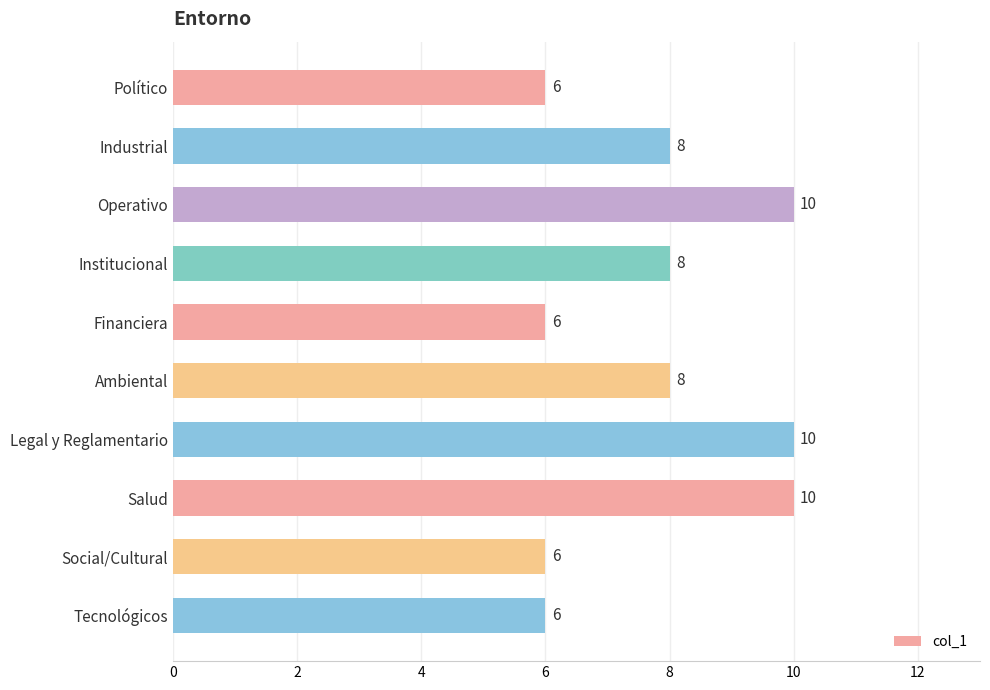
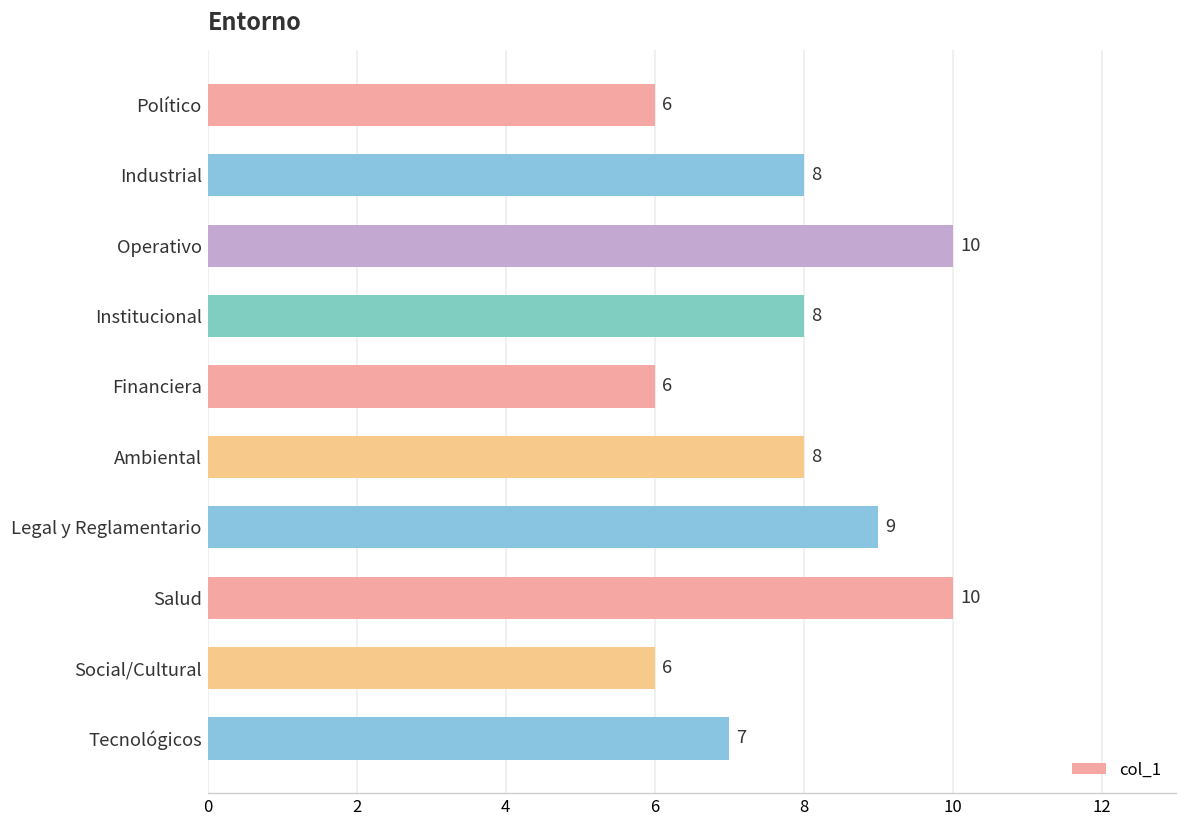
Legal y Reglamentario: 10 -> 9
Tecnológicos: 6 -> 7
